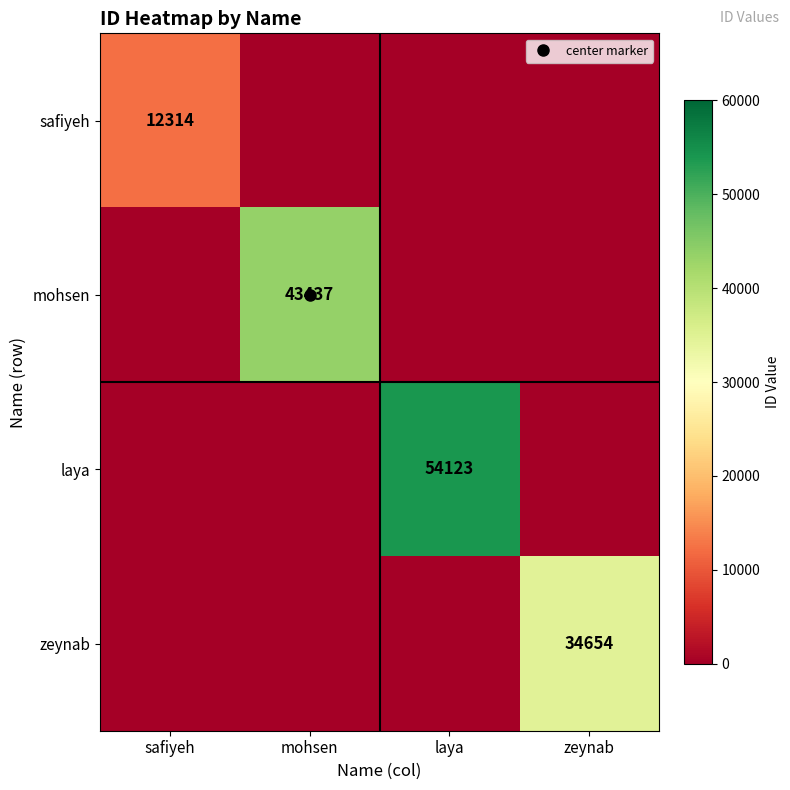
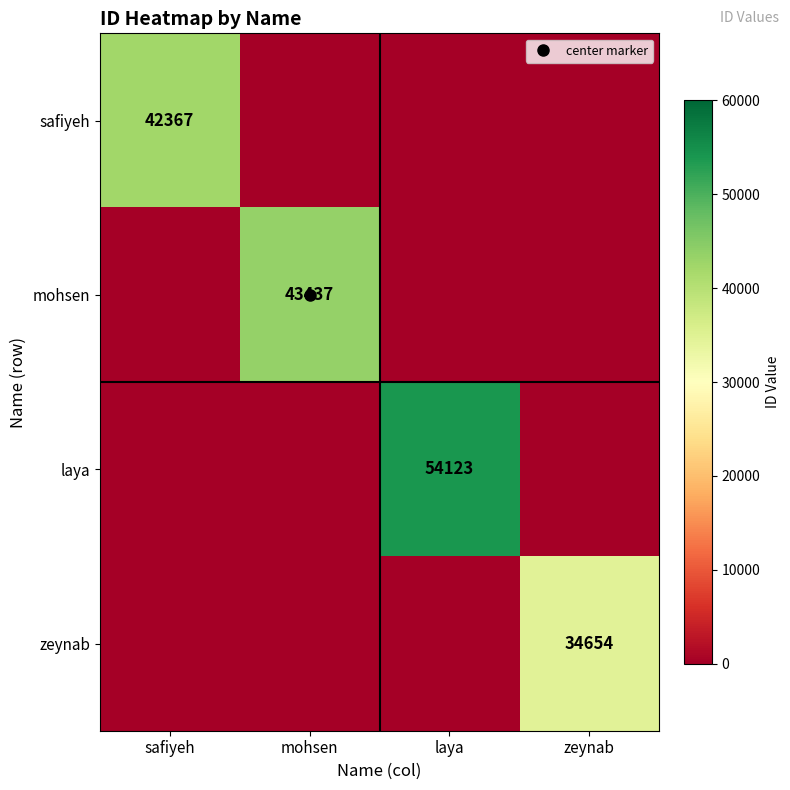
safiyeh, safiyeh: 12314 -> 42367
